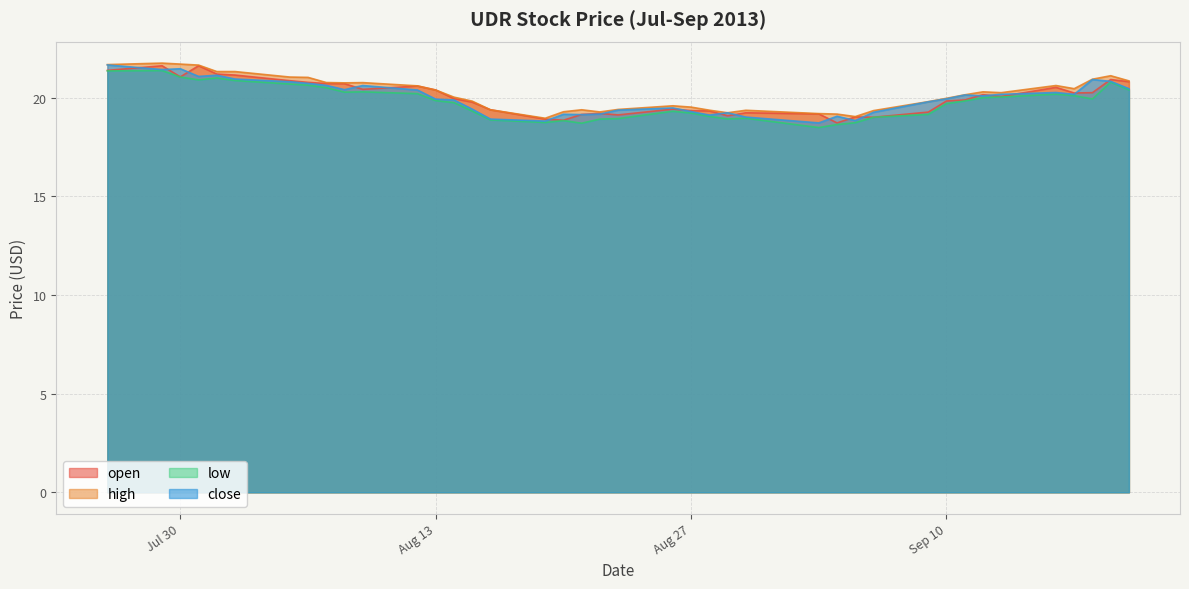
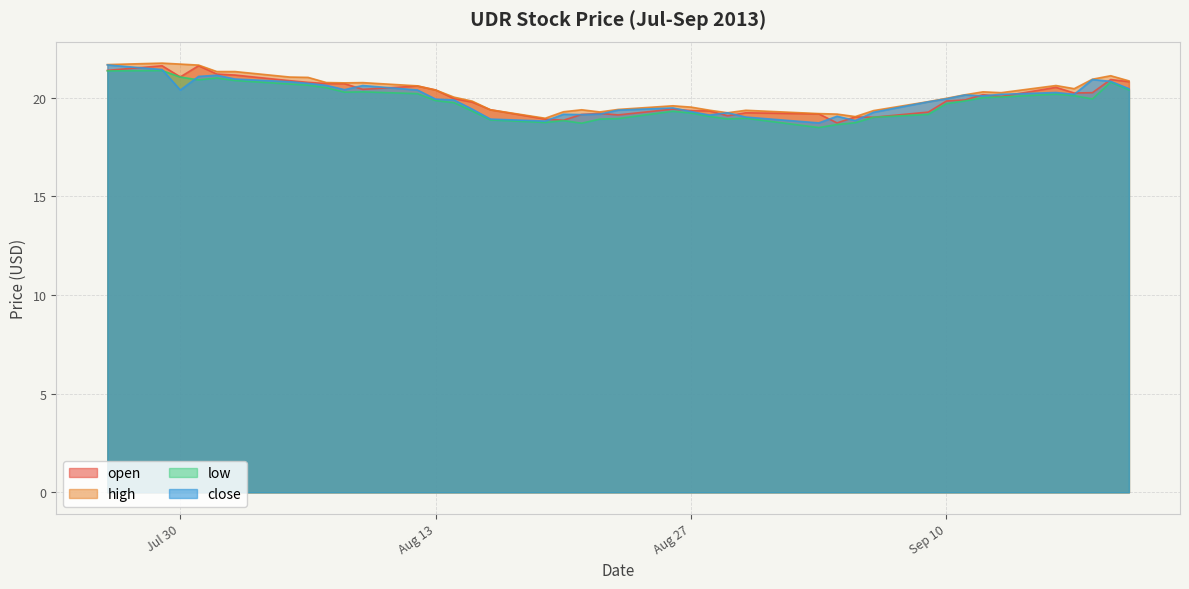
close, Jul 30: 21.5 -> 20.4
